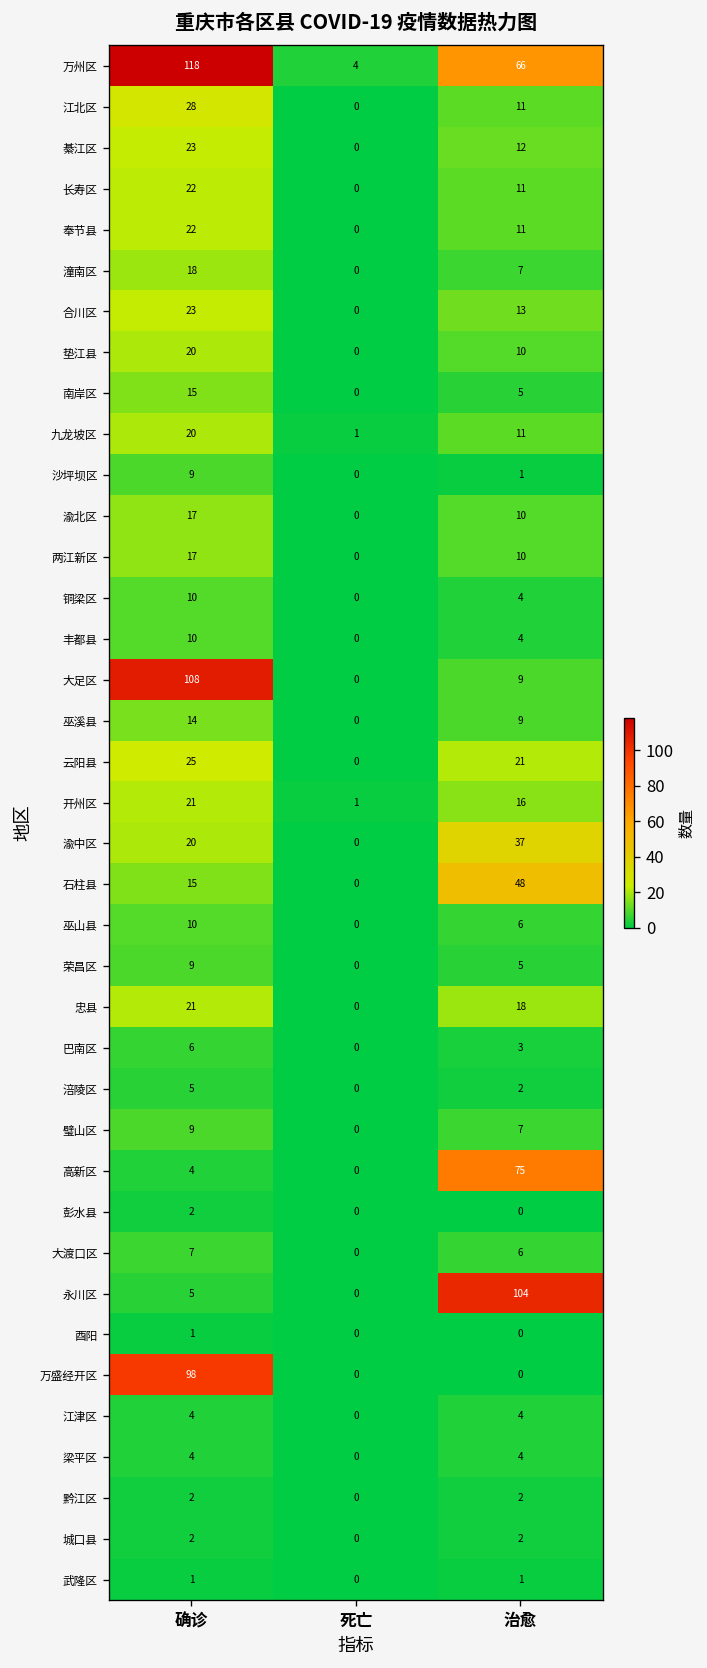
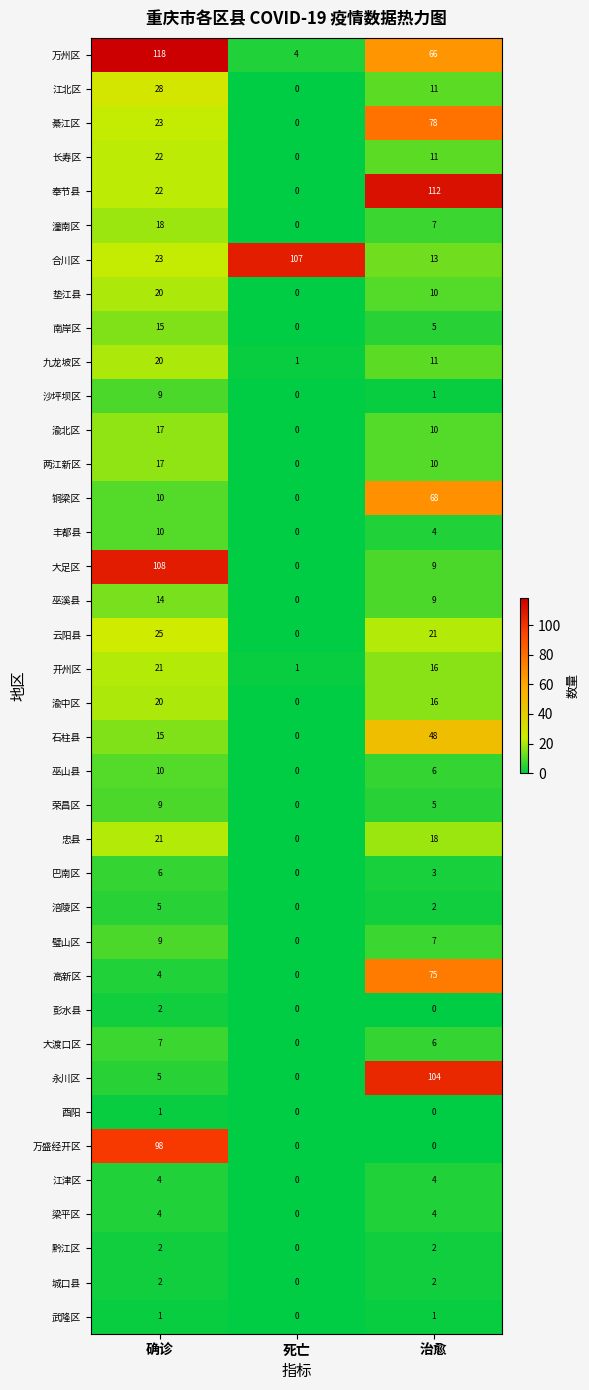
綦江区, 治愈: 12 -> 78
奉节县, 治愈: 11 -> 112
合川区, 死亡: 0 -> 107
铜梁区, 治愈: 4 -> 68
渝中区, 治愈: 37 -> 16
